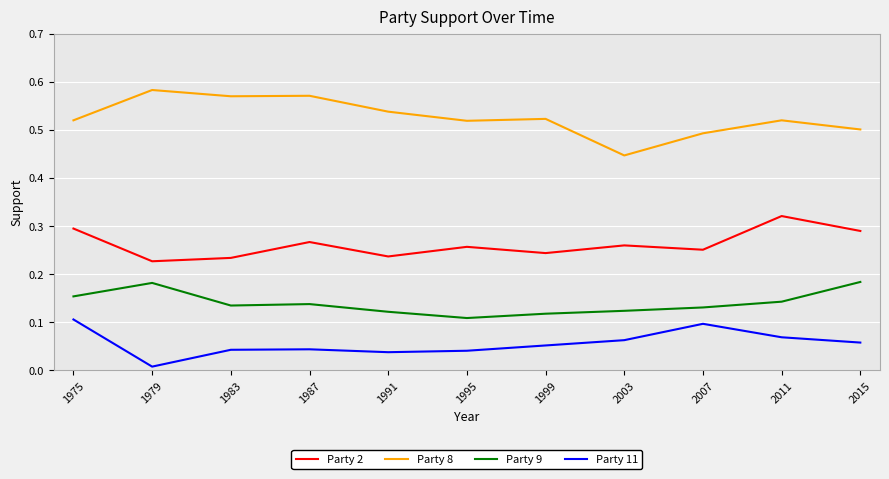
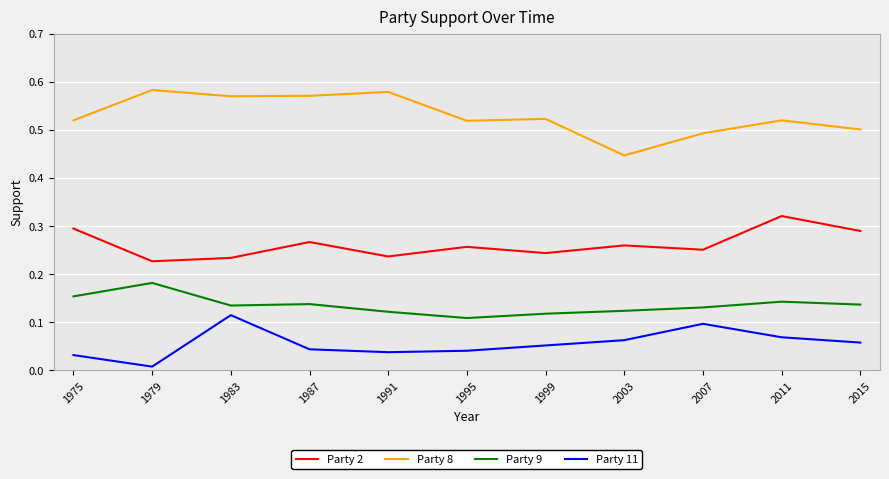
Party 11, 1975: 0.11 -> 0.03
Party 11, 1983: 0.04 -> 0.12
Party 8, 1991: 0.54 -> 0.58
Party 9, 2015: 0.18 -> 0.14
